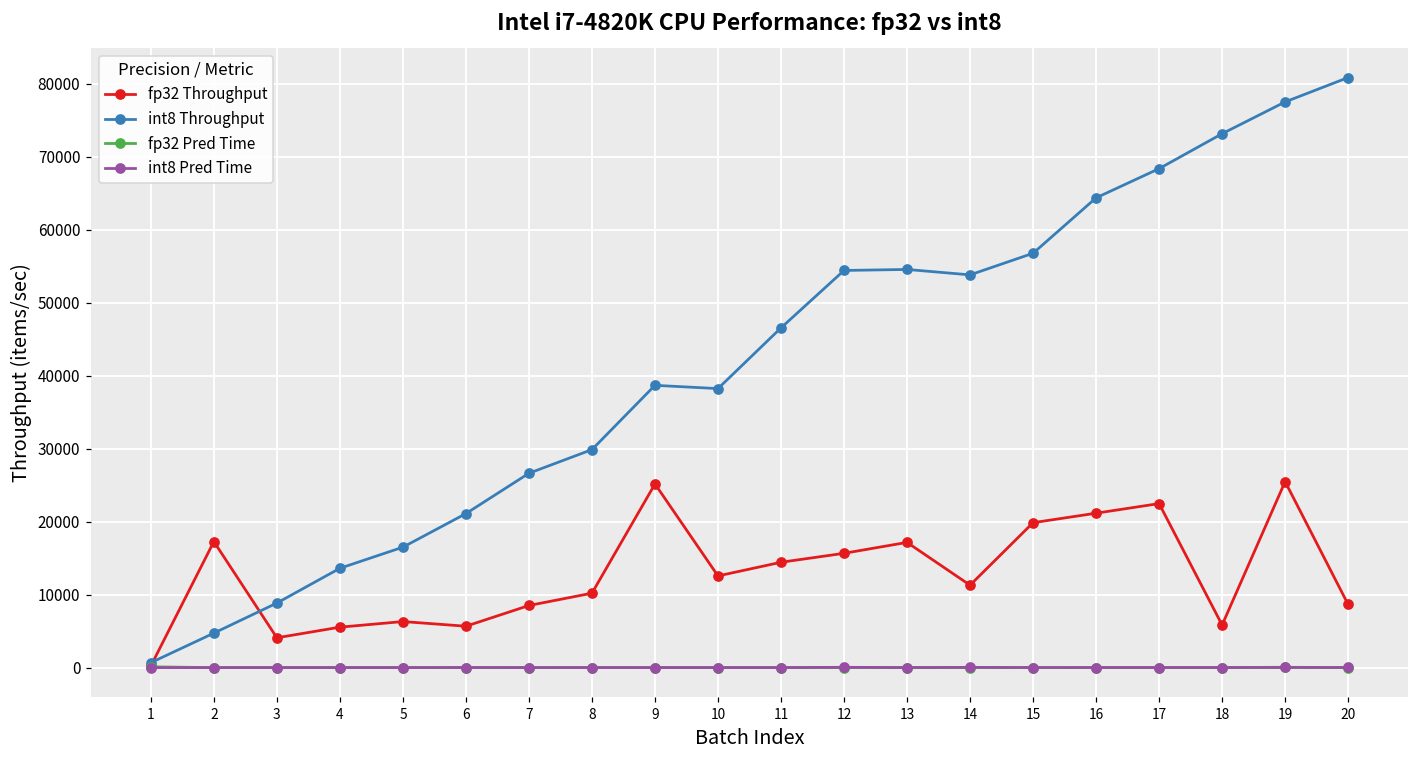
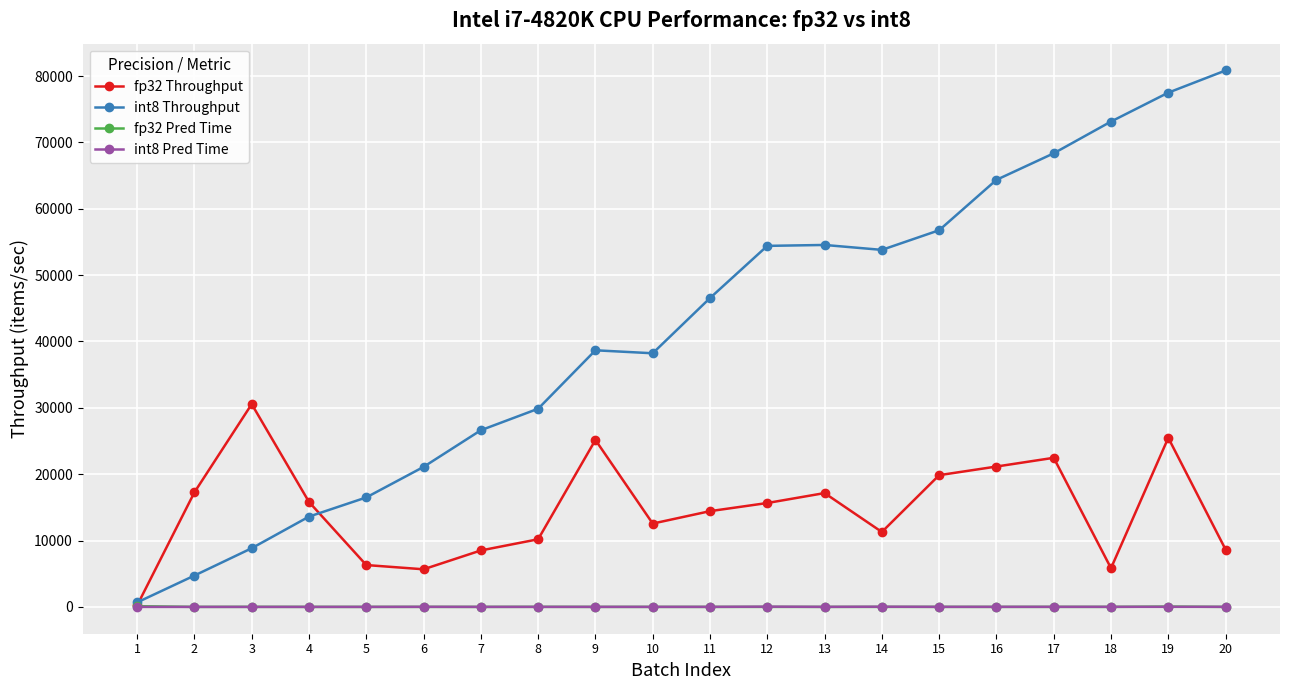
fp32 Throughput, 3: 4000 -> 31000
fp32 Throughput, 4: 6000 -> 16000
